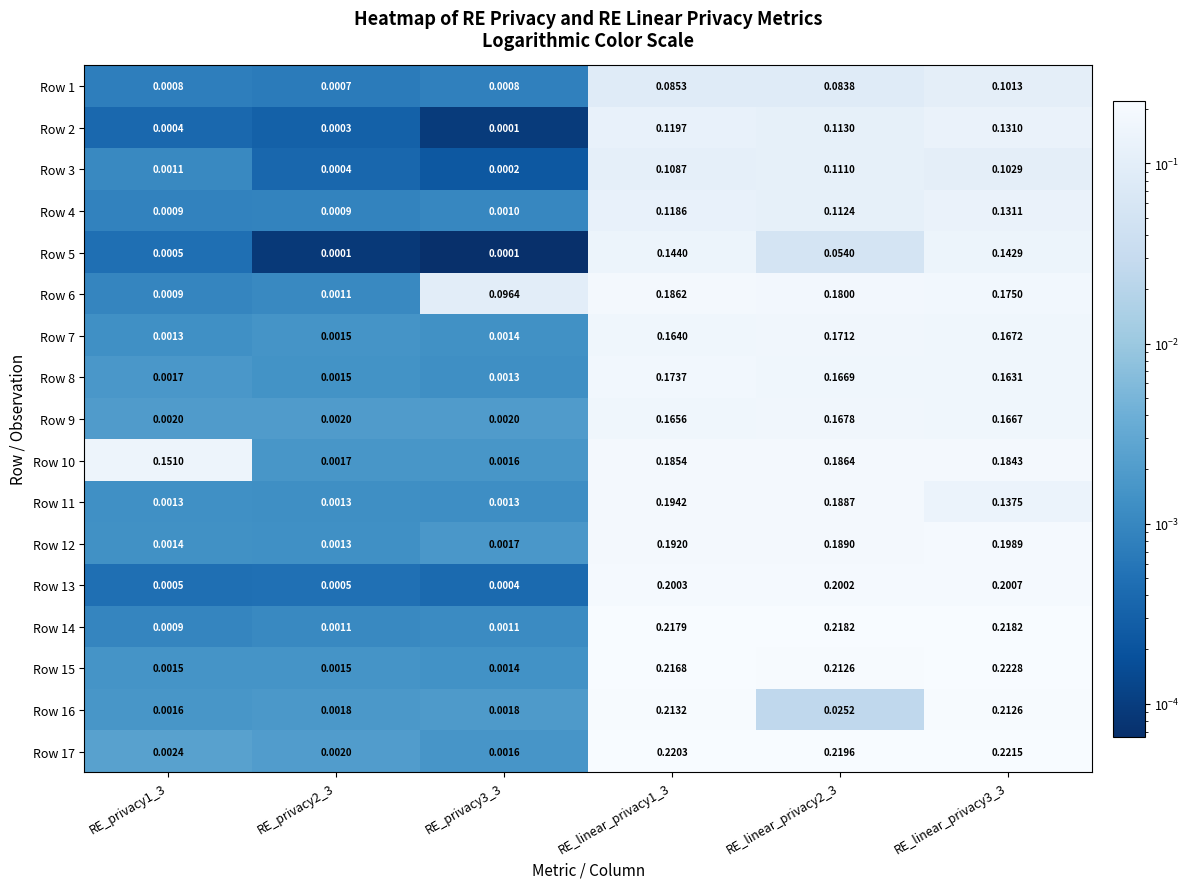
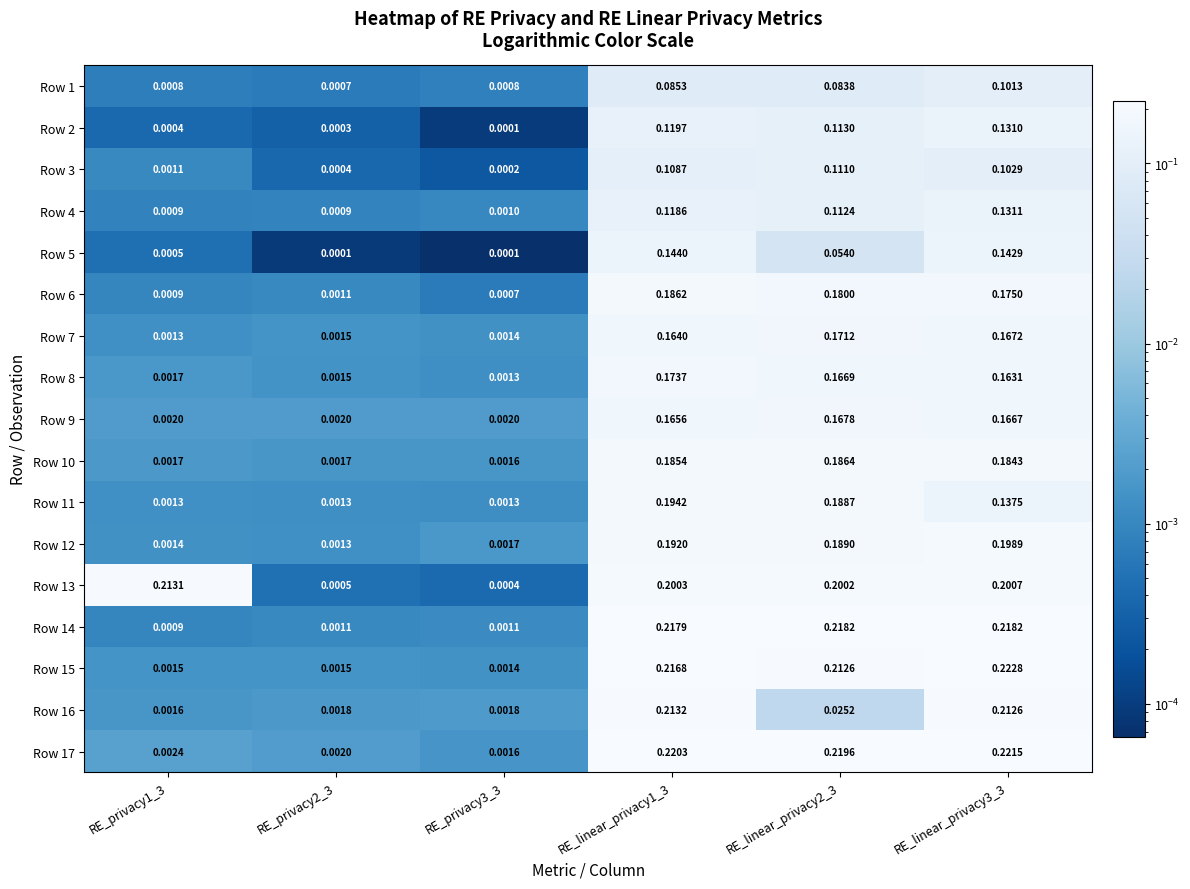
Row 6, RE_privacy3_3: 0.0964 -> 0.0007
Row 10, RE_privacy1_3: 0.1510 -> 0.0017
Row 13, RE_privacy1_3: 0.0005 -> 0.2131
